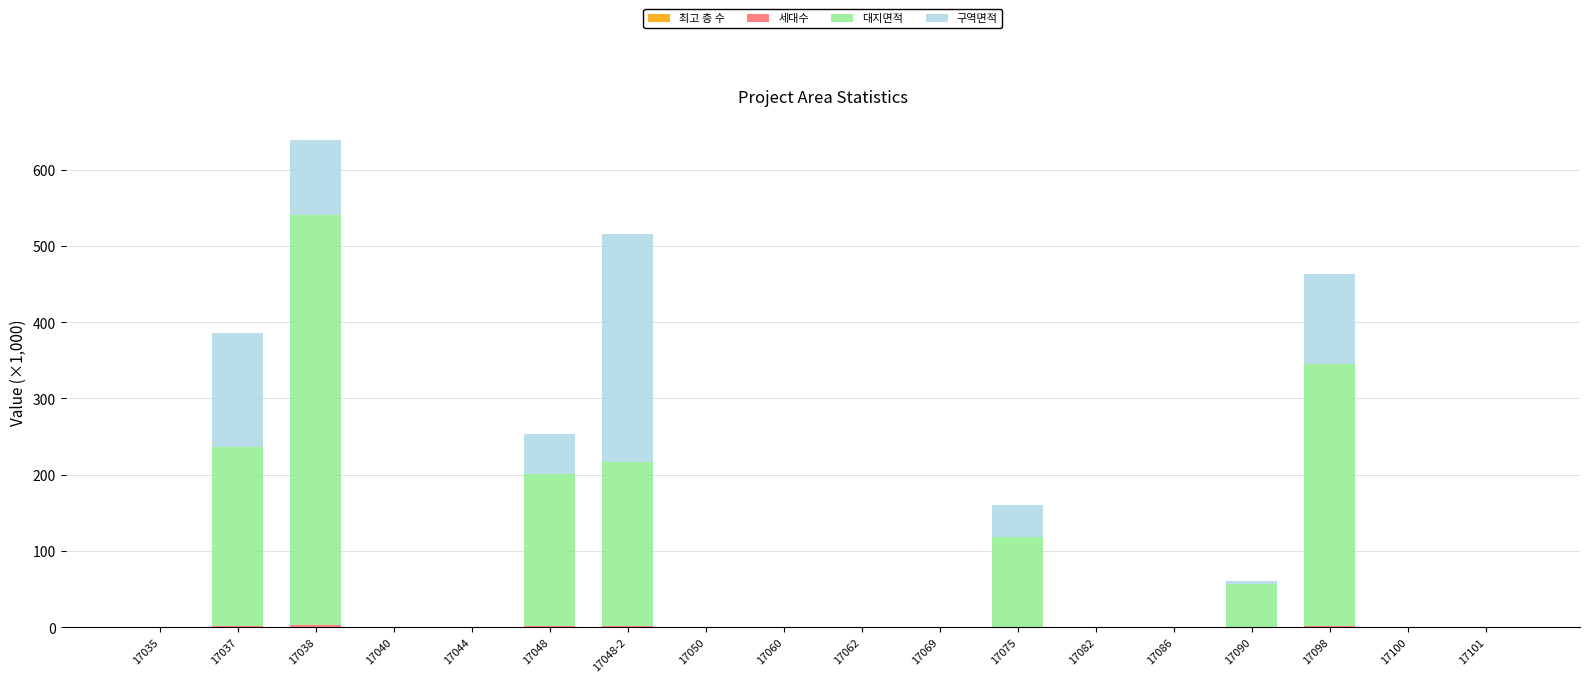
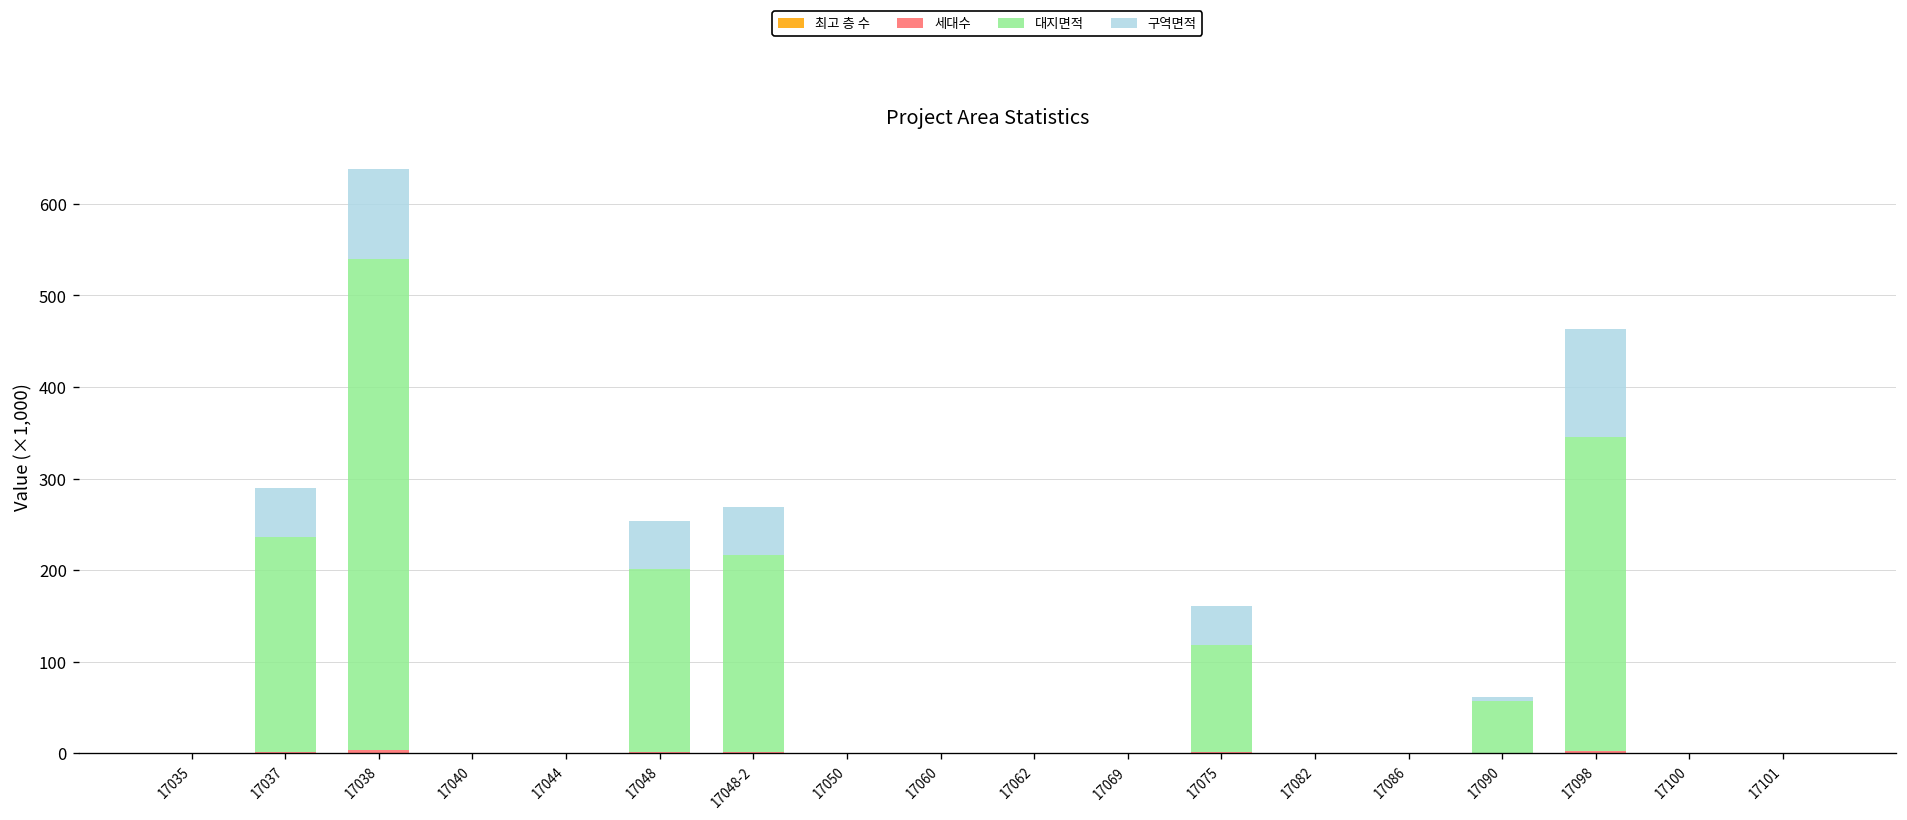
구역면적, 17037: 150 -> 50
구역면적, 17048-2: 300 -> 50
